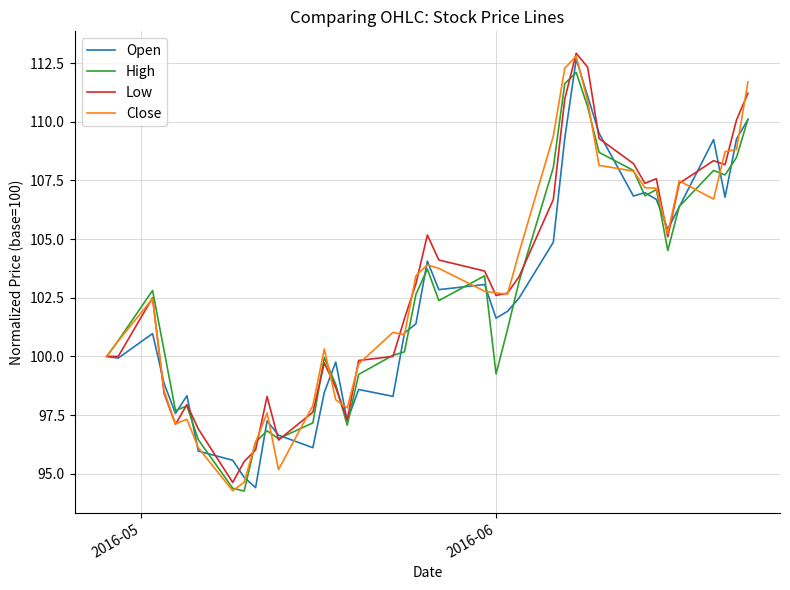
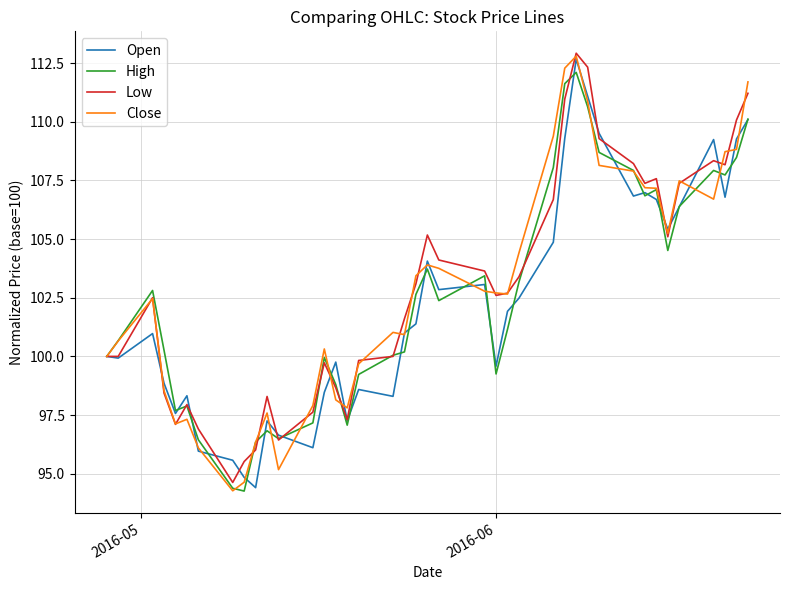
Open, 2016-06: 101.6 -> 99.6
